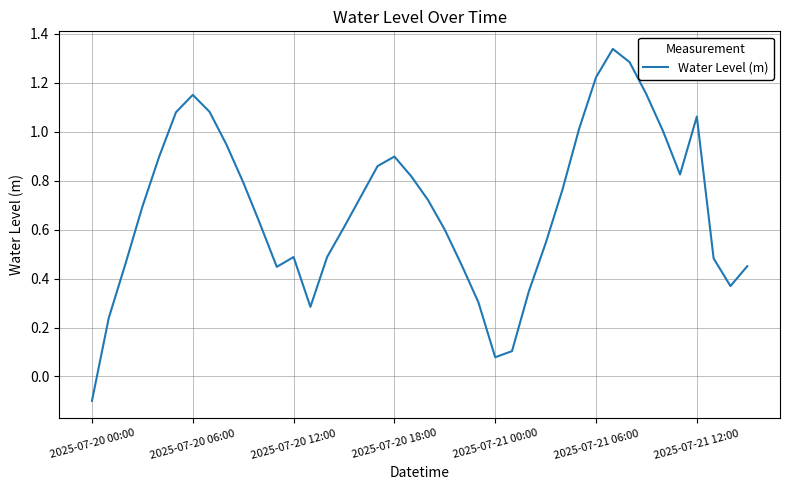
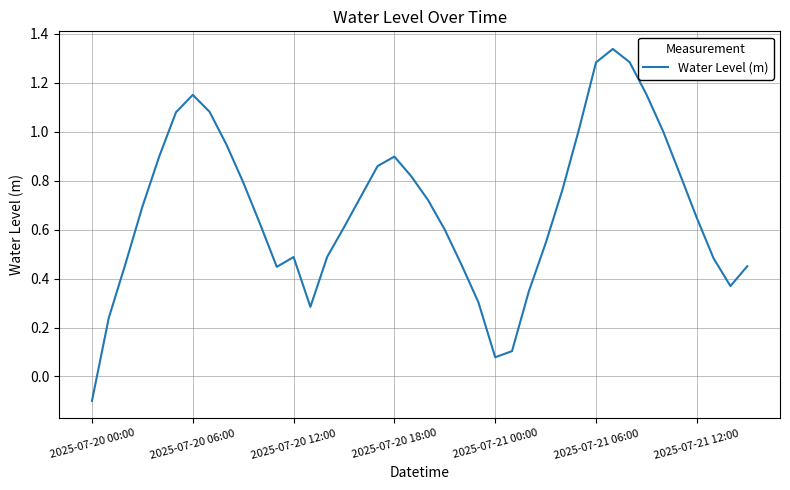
2025-07-21 06:00: 1.22 -> 1.28
2025-07-21 12:00: 1.06 -> 0.65
